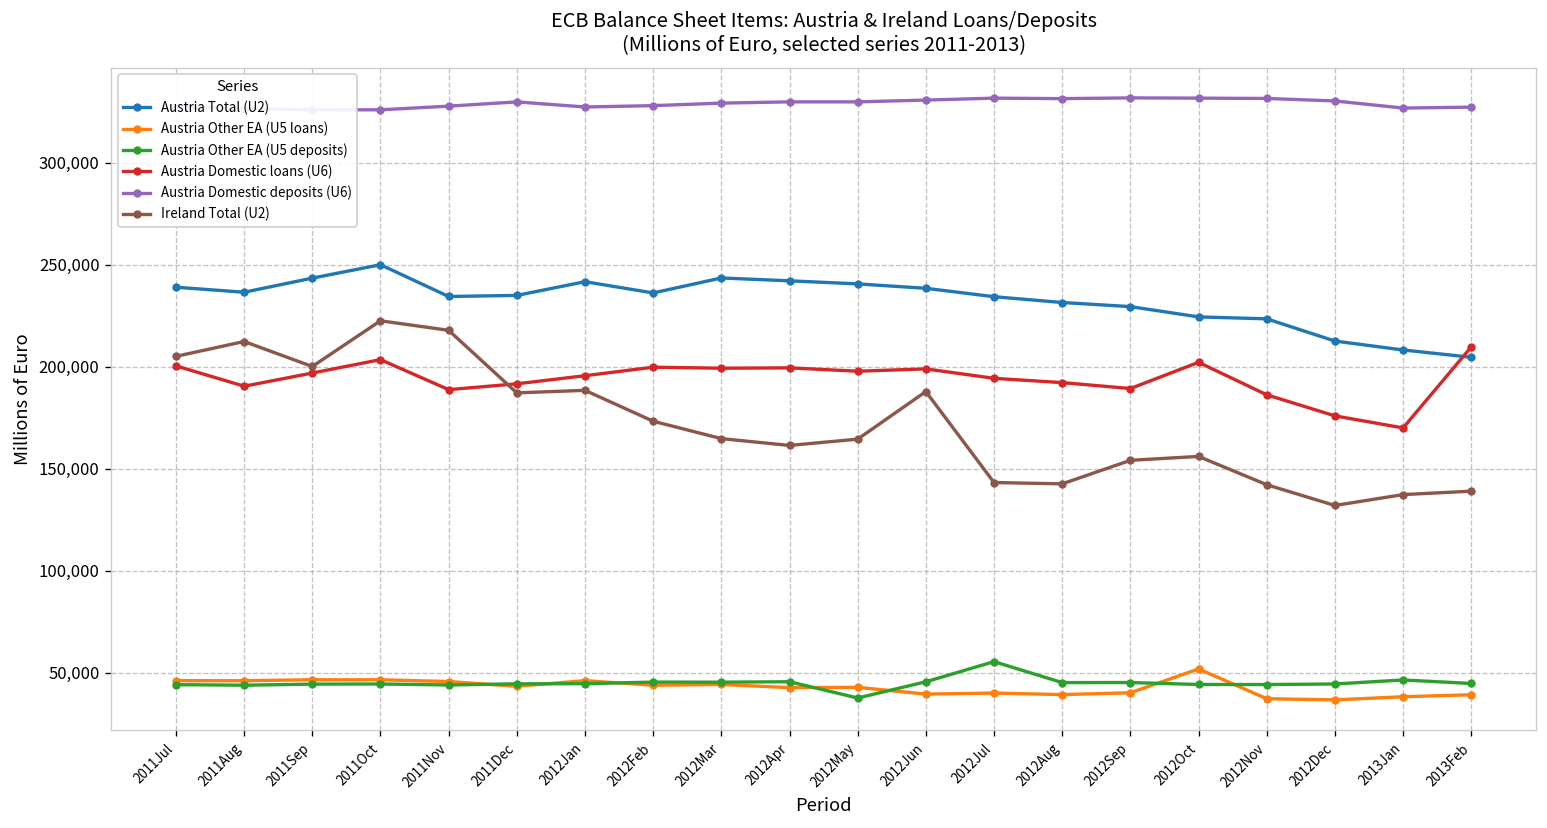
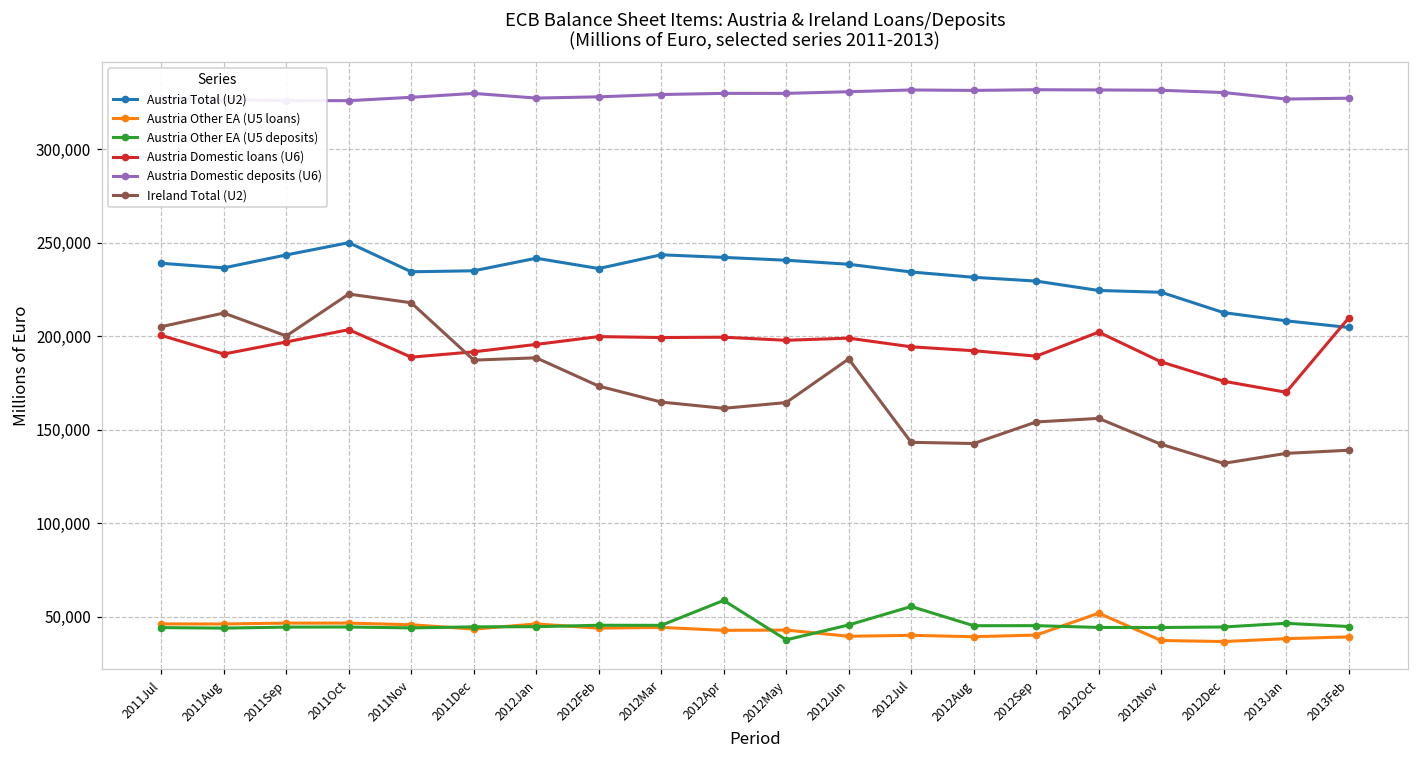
Austria Other EA (U5 deposits), 2012Apr: 46,000 -> 59,000
